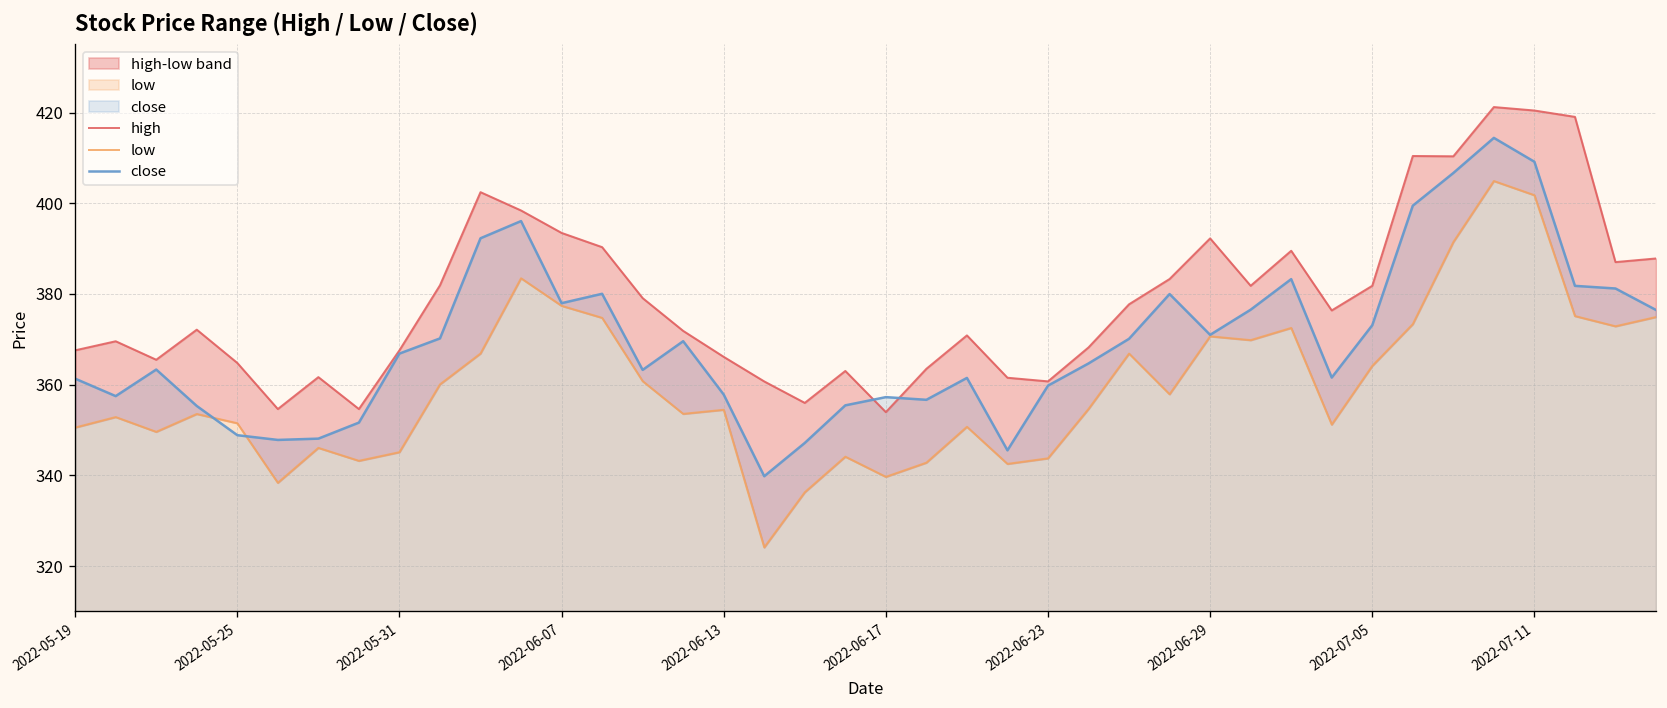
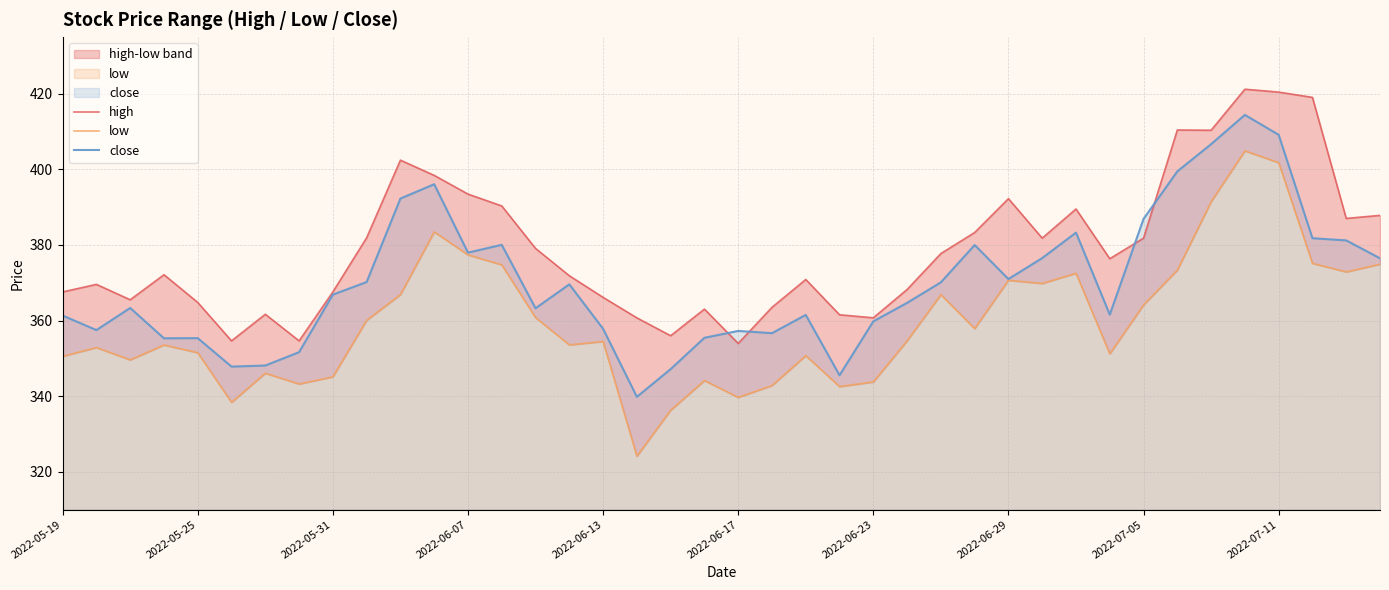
close, 2022-05-25: 349 -> 355
close, 2022-07-05: 373 -> 387
